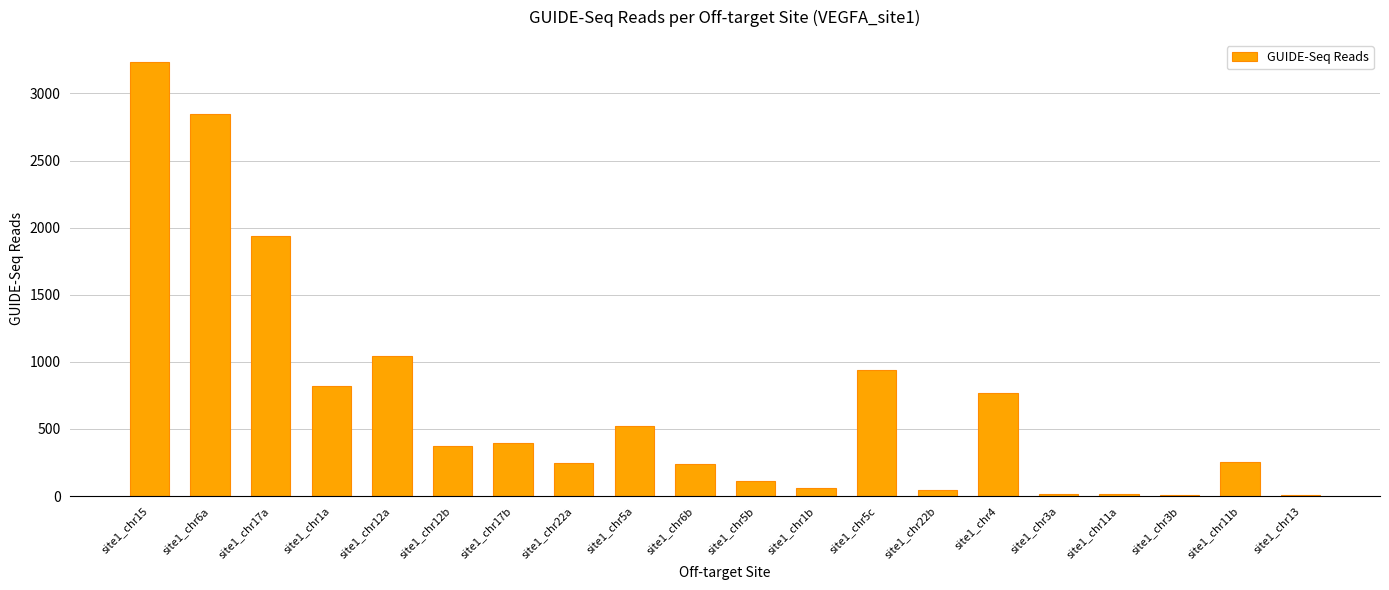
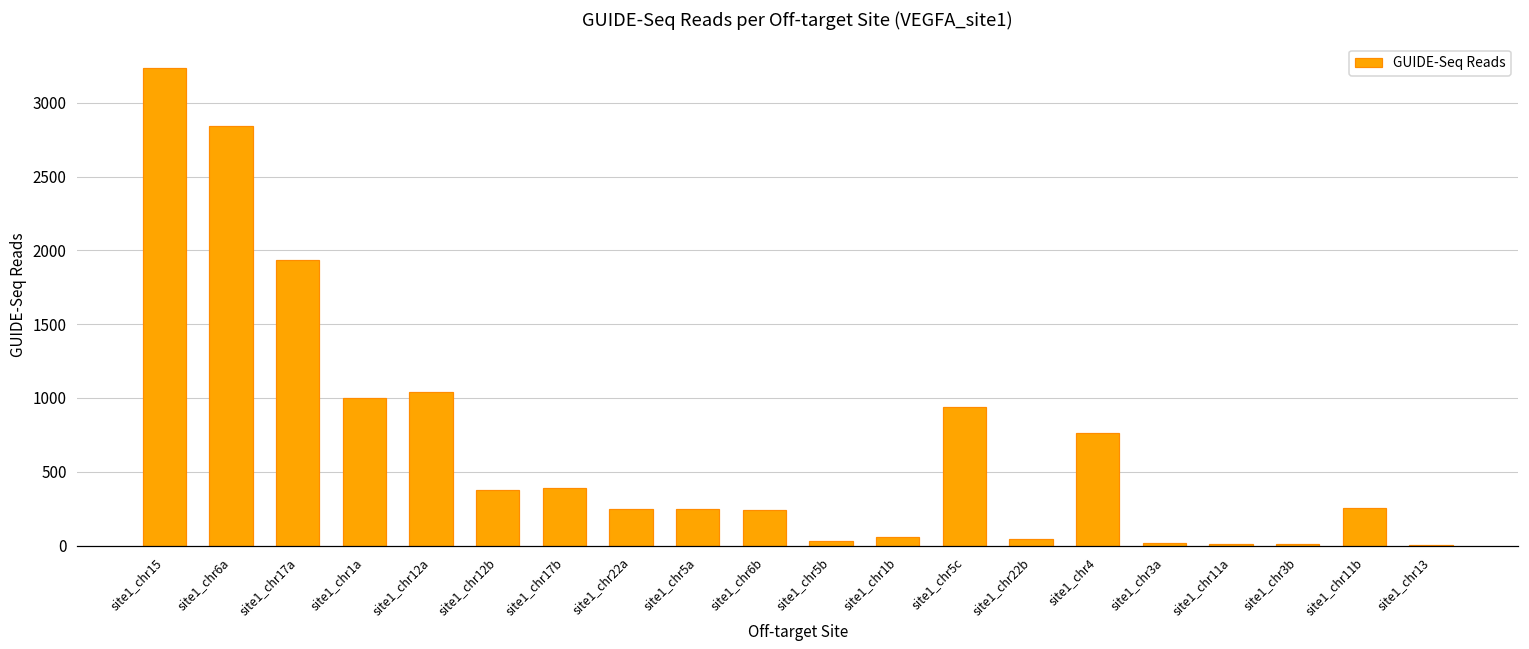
site1_chr1a: 820 -> 1000
site1_chr5a: 520 -> 250
site1_chr5b: 120 -> 30
